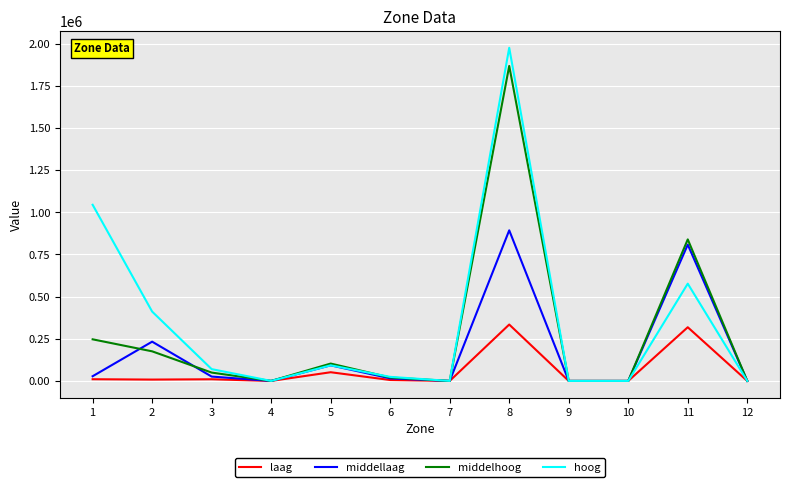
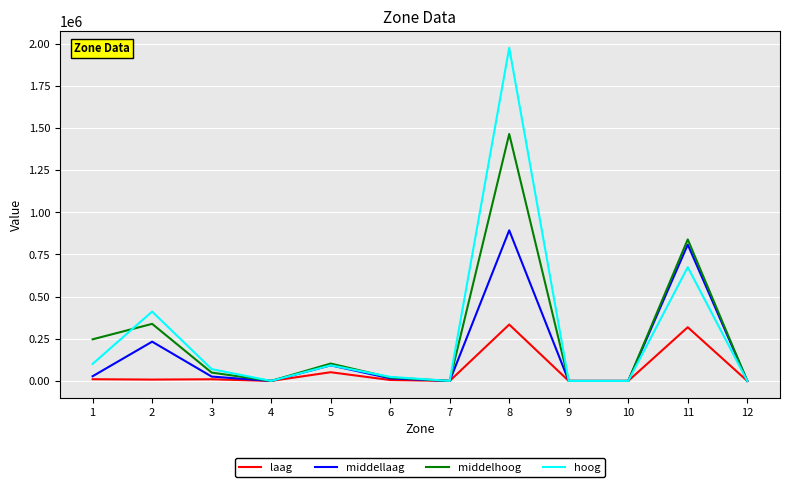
hoog, 1: 1040000 -> 100000
middelhoog, 2: 180000 -> 340000
middelhoog, 8: 1870000 -> 1460000
hoog, 11: 580000 -> 670000
